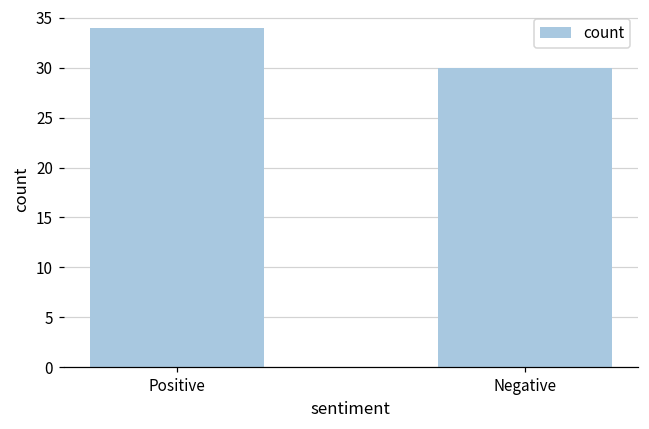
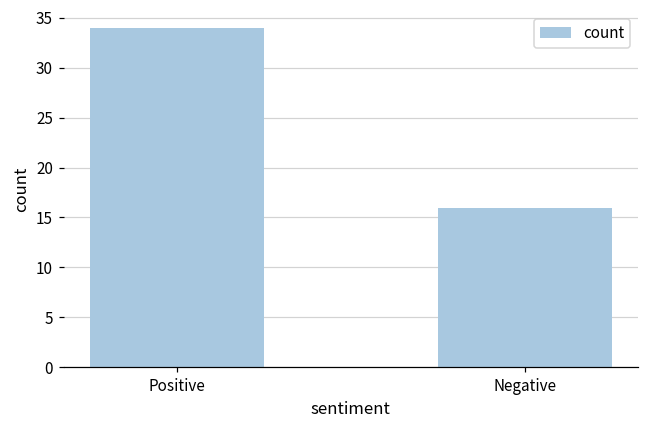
Negative: 30 -> 16
